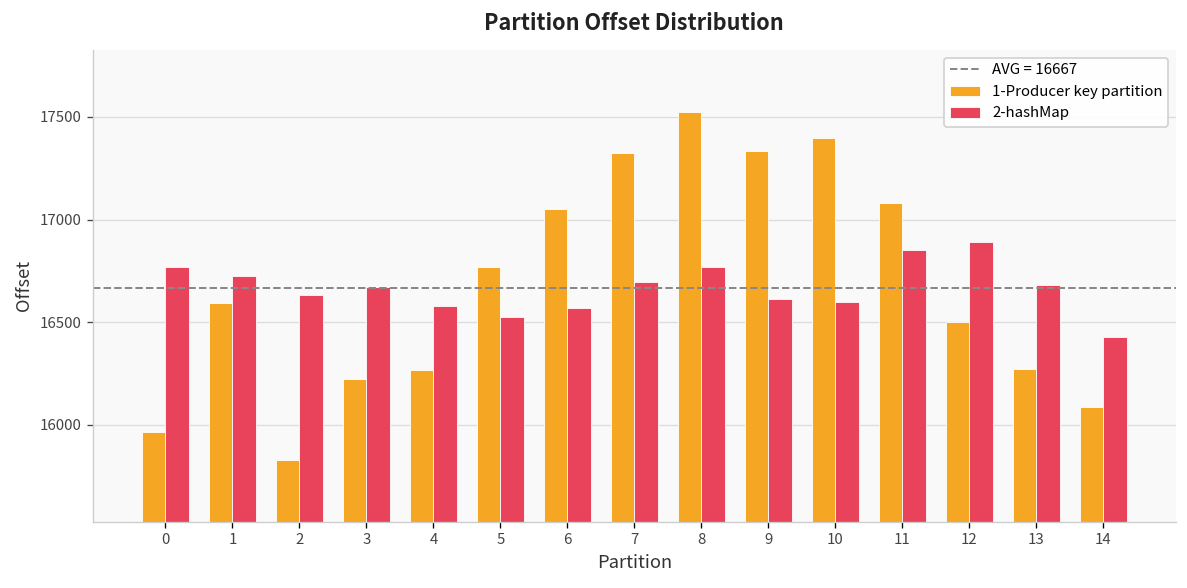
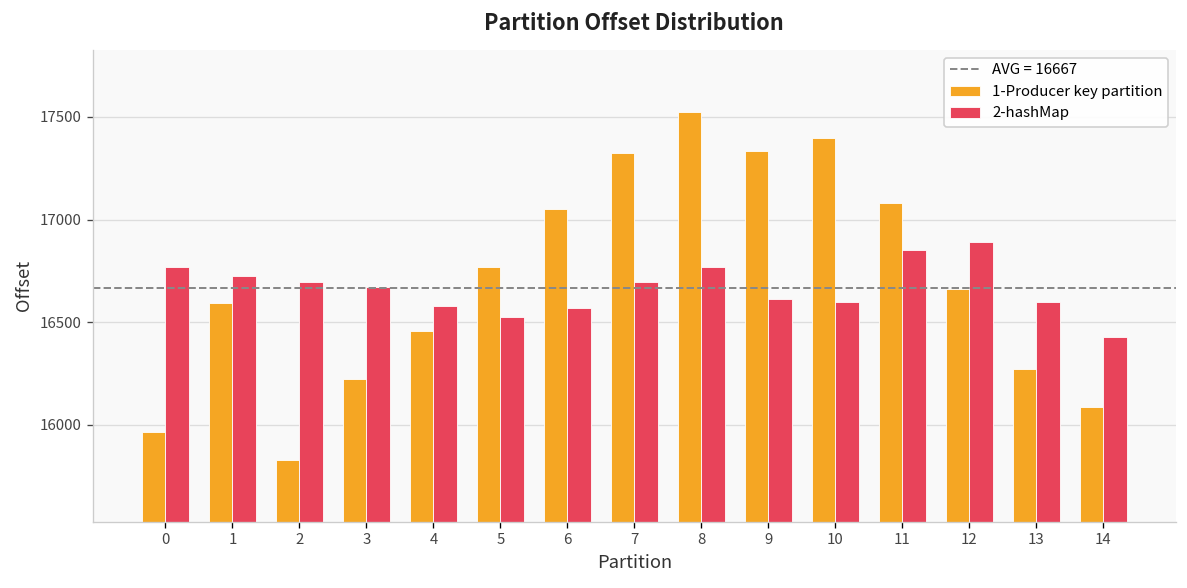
2-hashMap, 2: 16630 -> 16700
1-Producer key partition, 4: 16270 -> 16460
1-Producer key partition, 12: 16500 -> 16660
2-hashMap, 13: 16680 -> 16600
